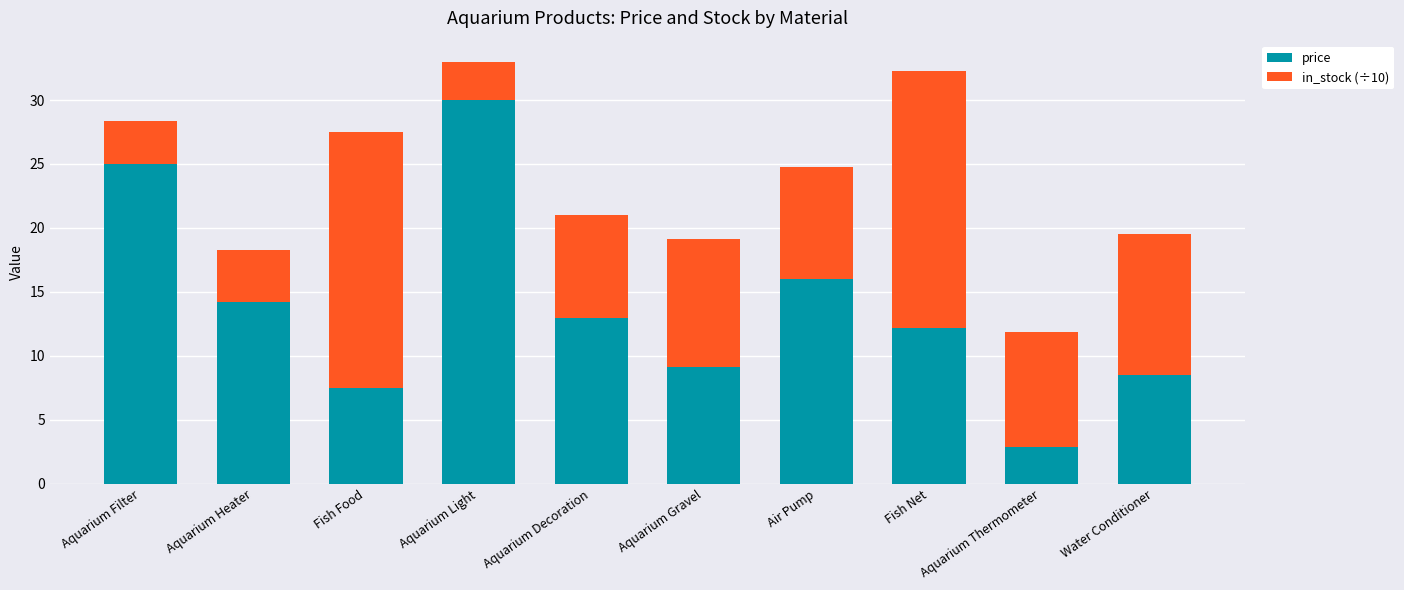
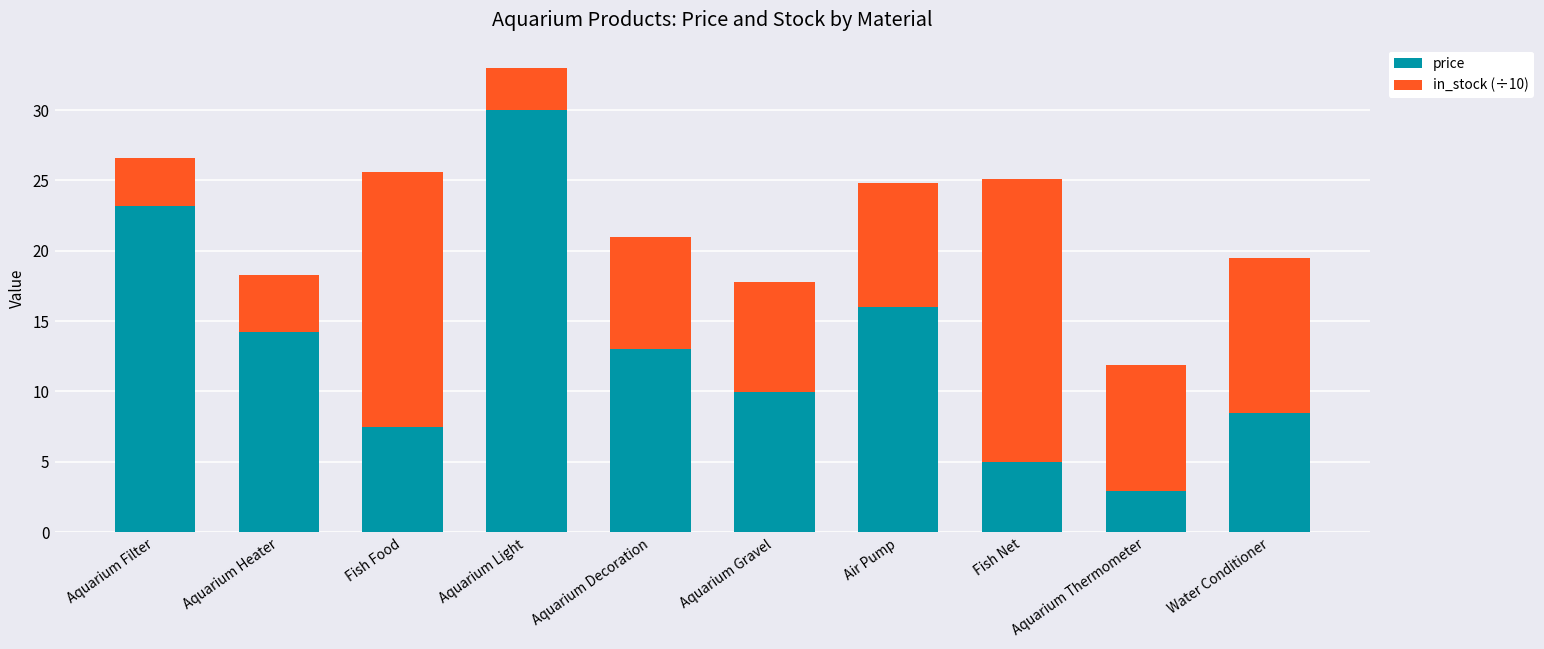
price, Aquarium Filter: 25.0 -> 23.2
in_stock (÷10), Fish Food: 20.0 -> 18.1
price, Aquarium Gravel: 9.2 -> 10.0
in_stock (÷10), Aquarium Gravel: 10.0 -> 7.8
price, Fish Net: 12.2 -> 5.0
